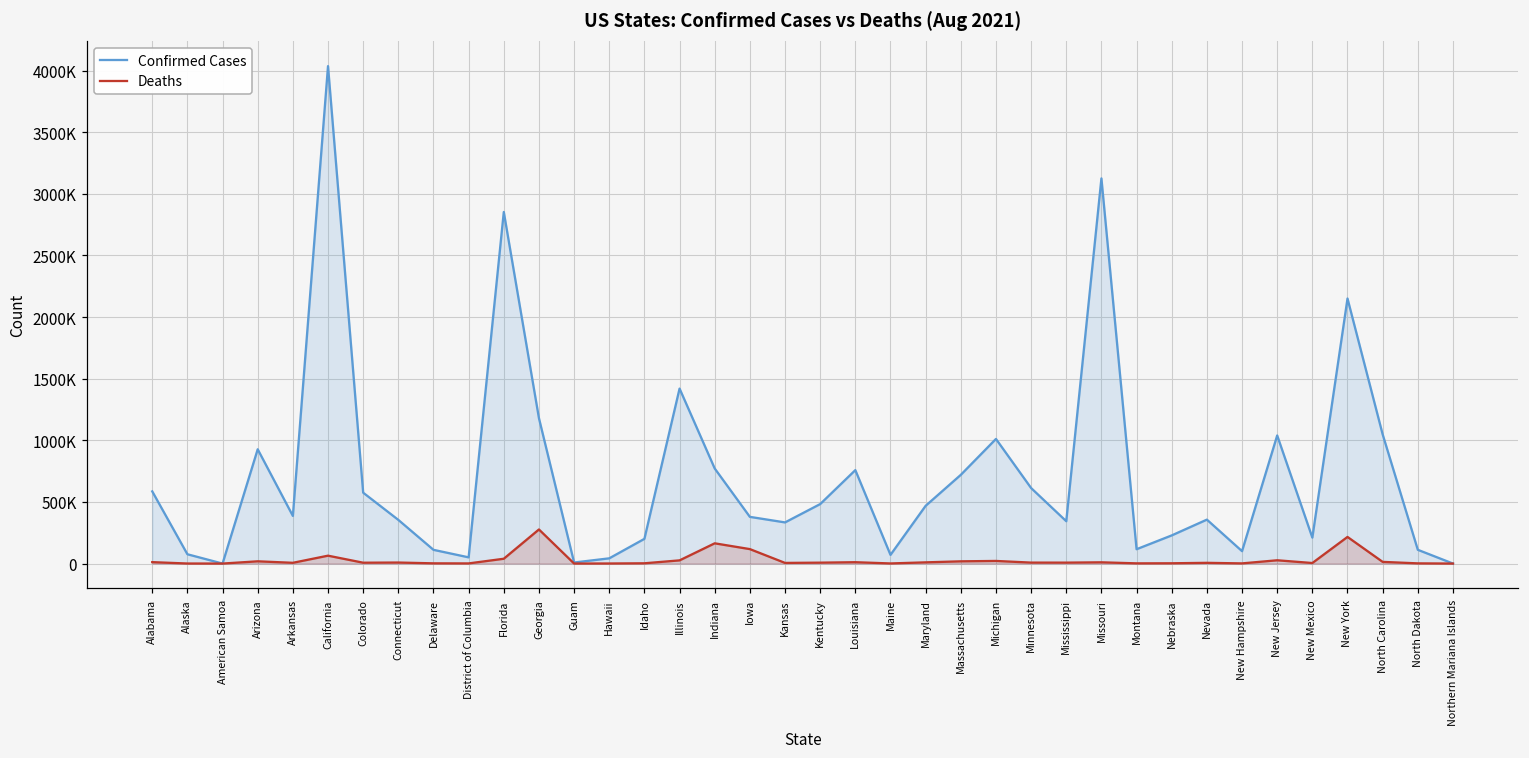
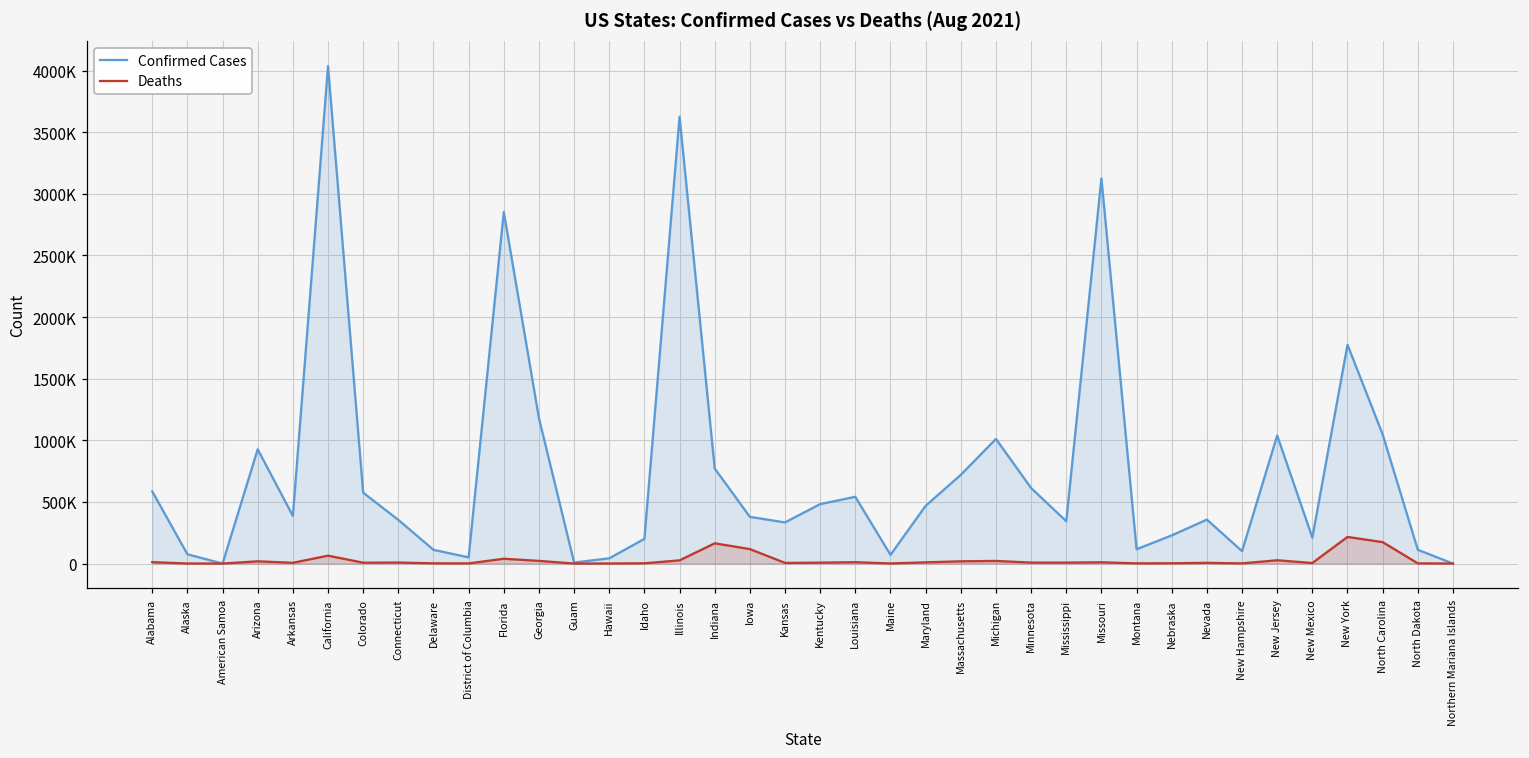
Deaths, Georgia: 280000 -> 20000
Confirmed Cases, Illinois: 1420000 -> 3630000
Confirmed Cases, Louisiana: 760000 -> 540000
Confirmed Cases, New York: 2150000 -> 1780000
Deaths, North Carolina: 10000 -> 170000
